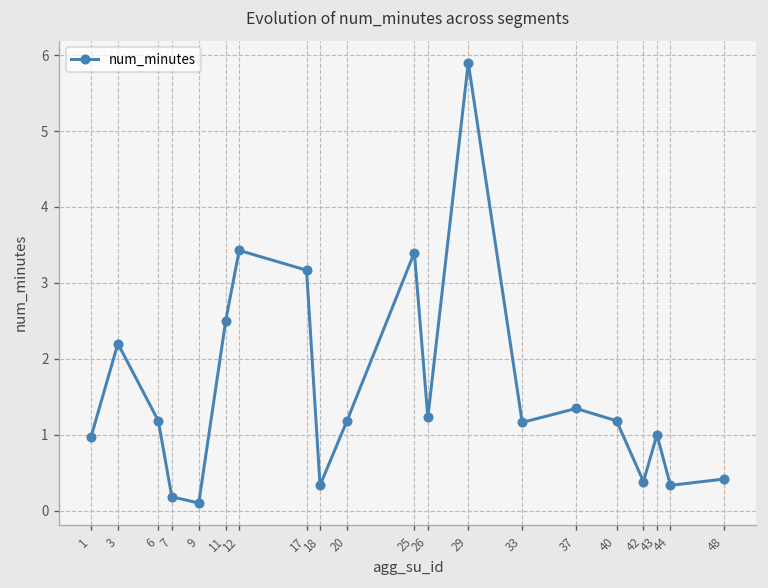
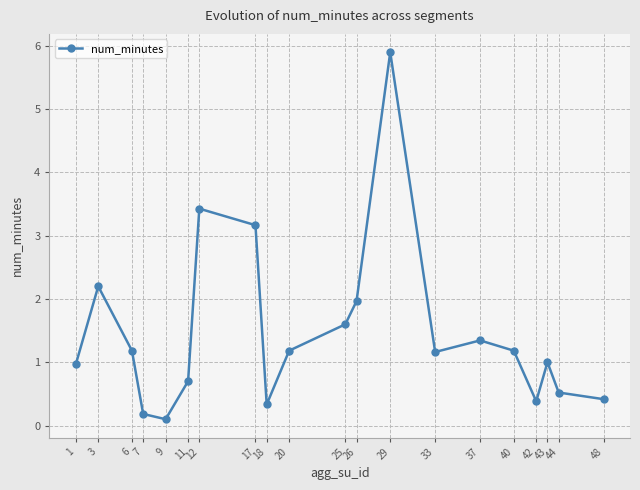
11: 2.5 -> 0.7
25: 3.4 -> 1.6
26: 1.2 -> 2.0
44: 0.3 -> 0.5
